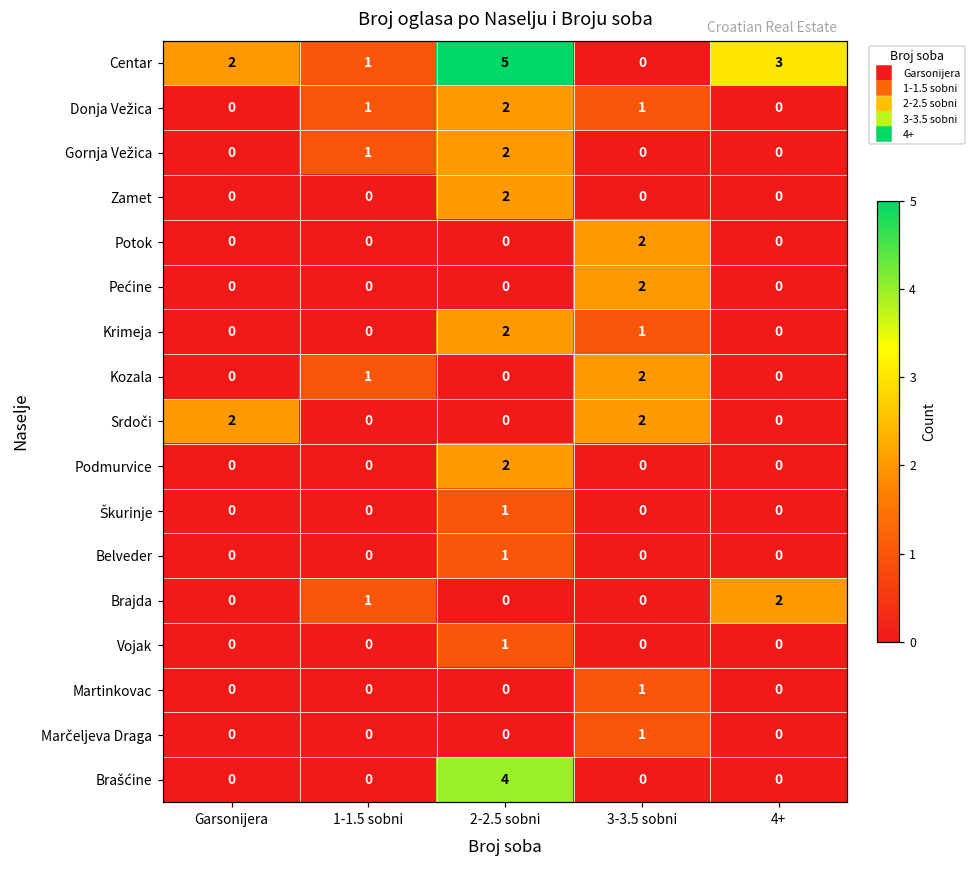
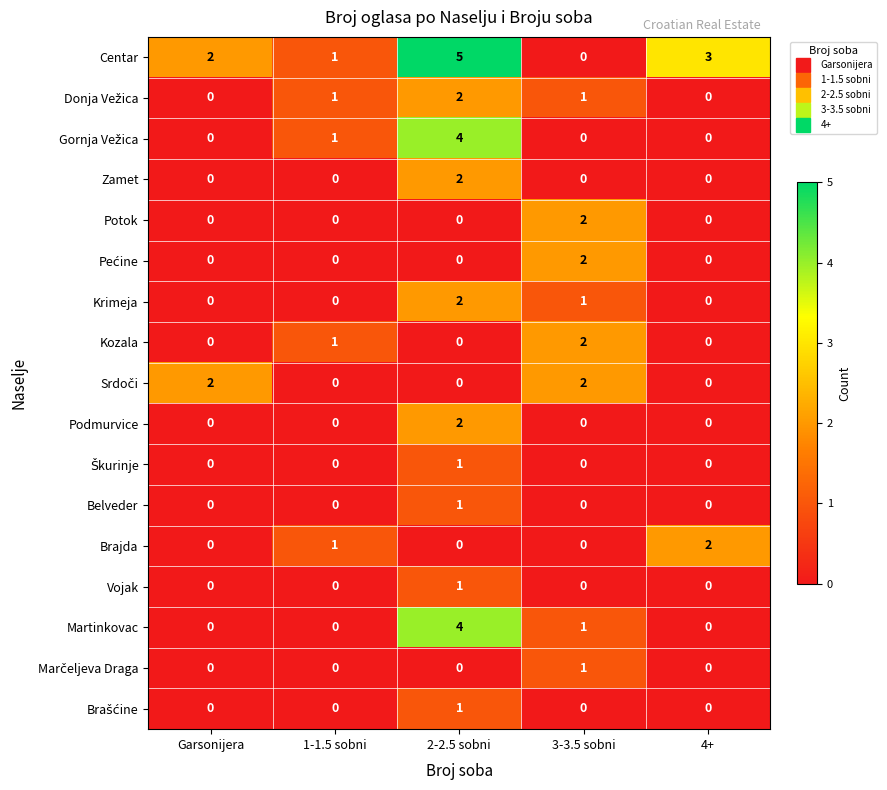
Gornja Vežica, 2-2.5 sobni: 2 -> 4
Martinkovac, 2-2.5 sobni: 0 -> 4
Brašćine, 2-2.5 sobni: 4 -> 1
